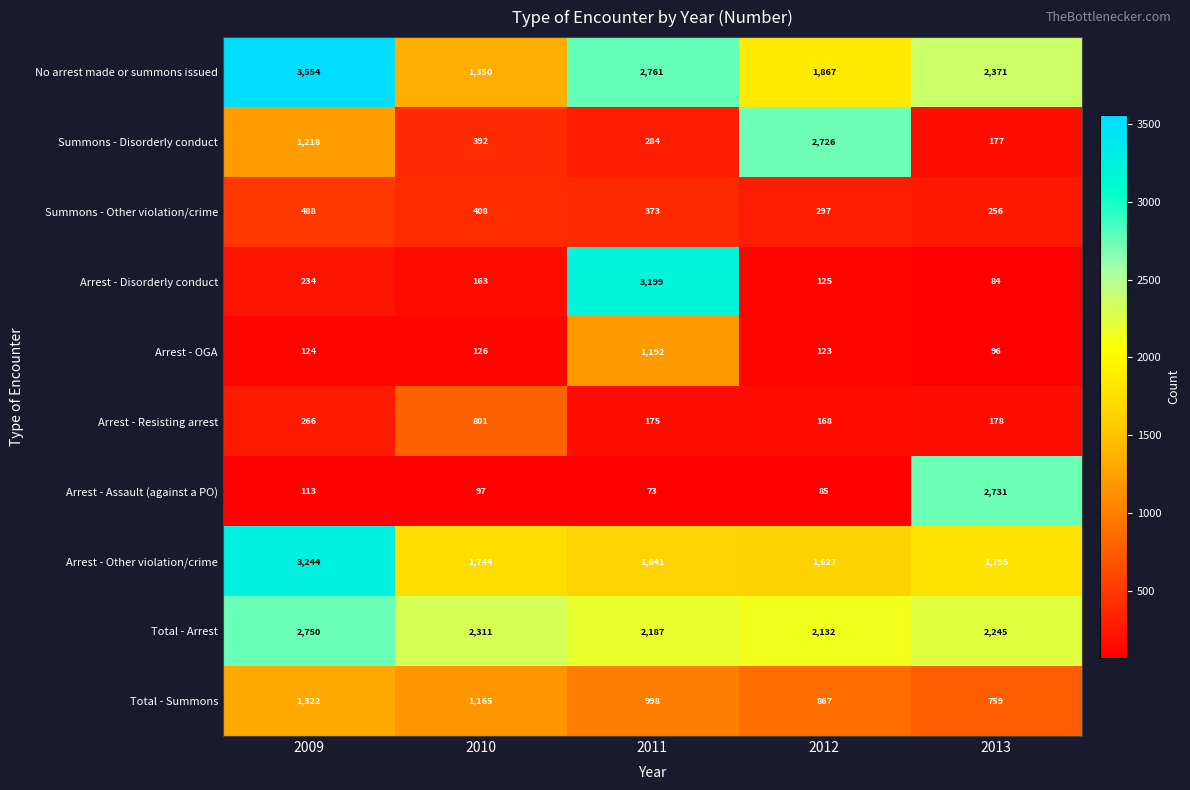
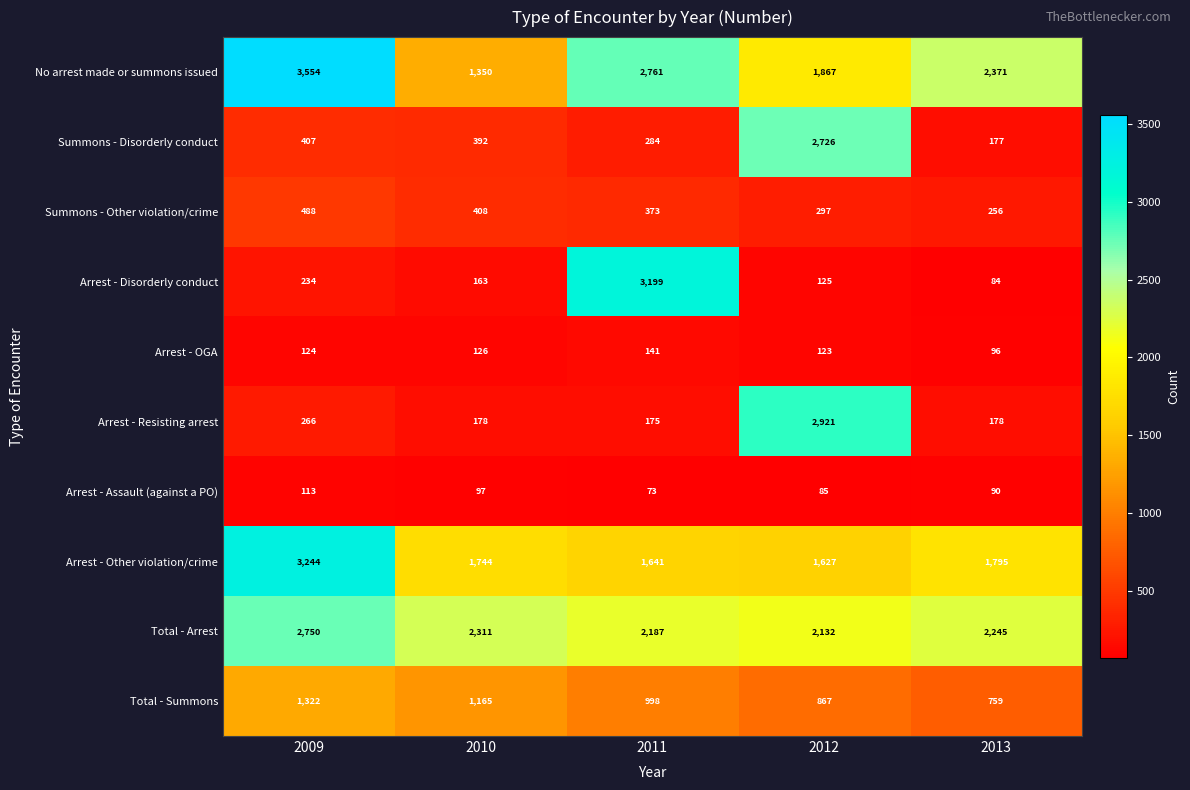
Summons - Disorderly conduct, 2009: 1,218 -> 407
Arrest - OGA, 2011: 1,192 -> 141
Arrest - Resisting arrest, 2010: 801 -> 178
Arrest - Resisting arrest, 2012: 168 -> 2,921
Arrest - Assault (against a PO), 2013: 2,731 -> 90
